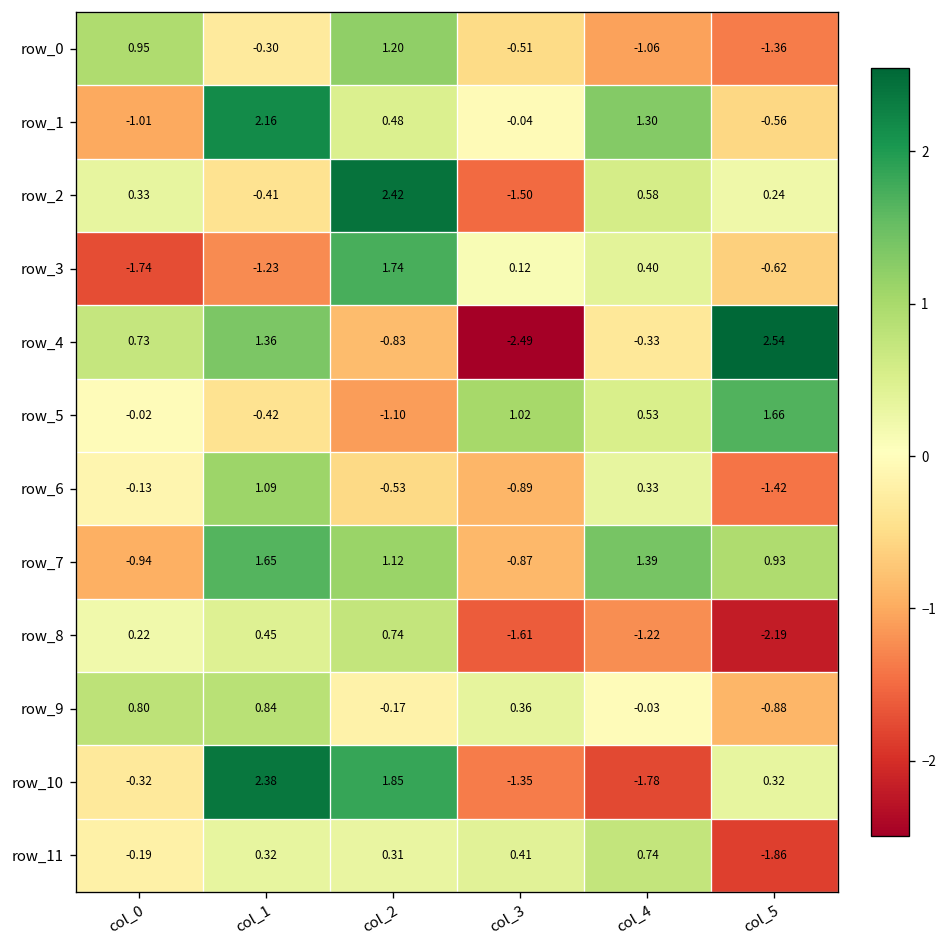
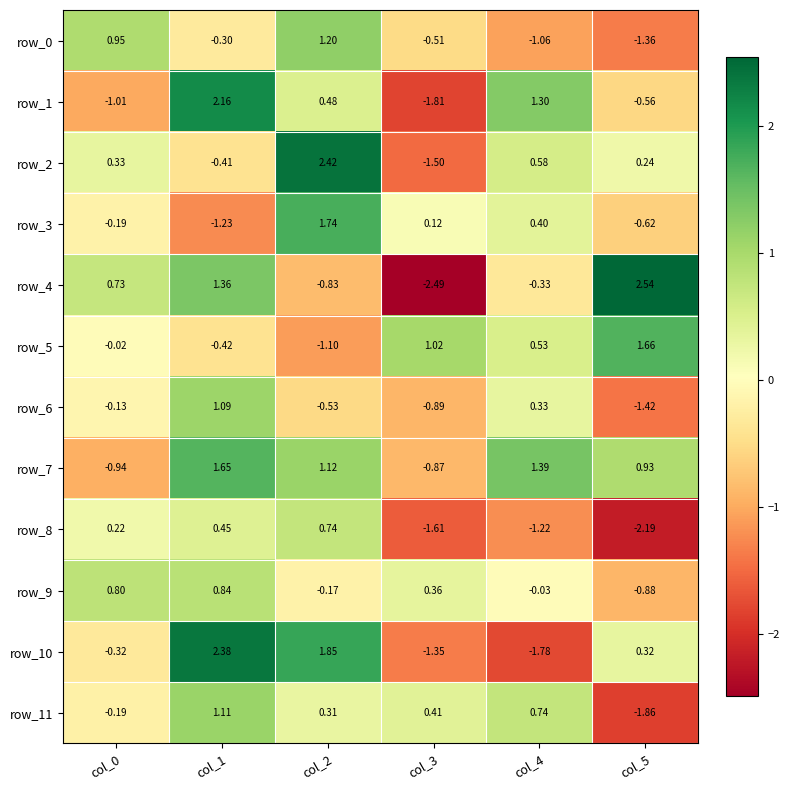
row_1, col_3: -0.04 -> -1.81
row_3, col_0: -1.74 -> -0.19
row_11, col_1: 0.32 -> 1.11
